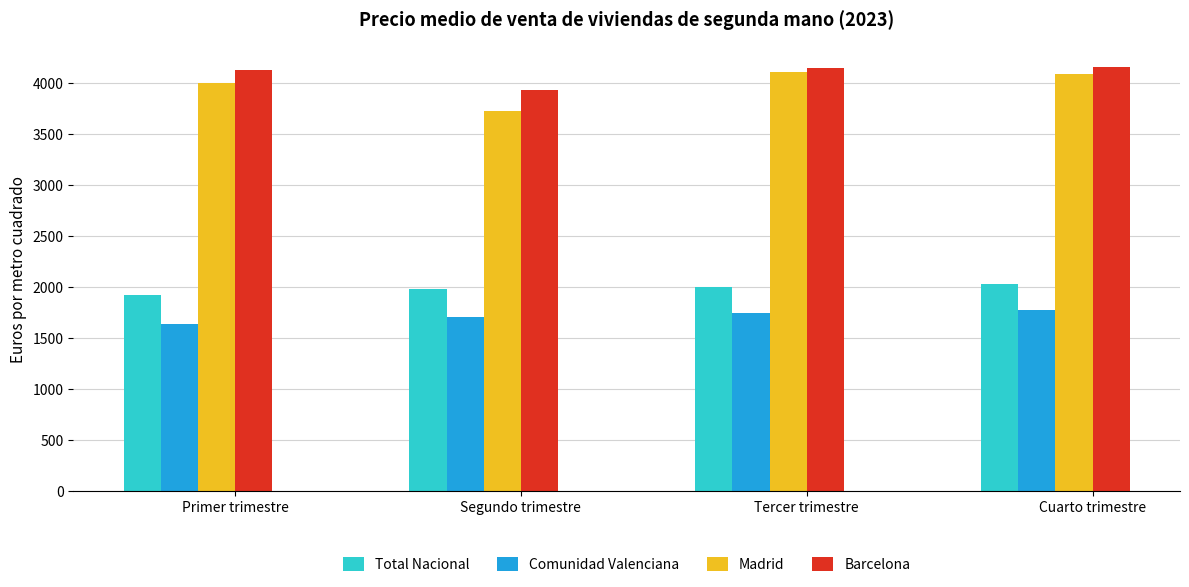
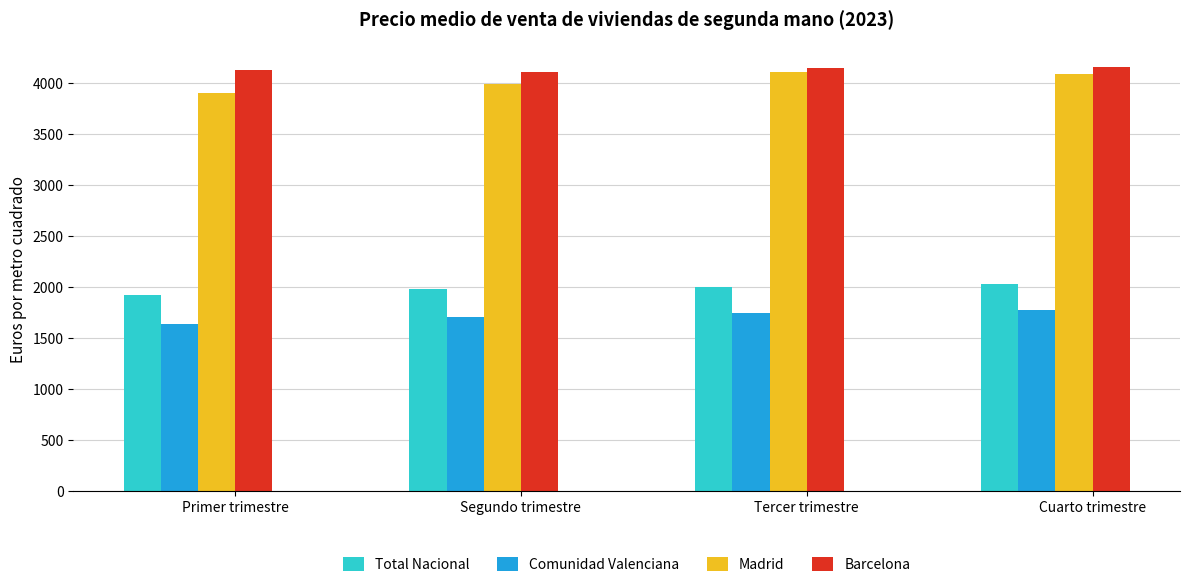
Madrid, Primer trimestre: 4000 -> 3900
Madrid, Segundo trimestre: 3720 -> 3990
Barcelona, Segundo trimestre: 3930 -> 4110
